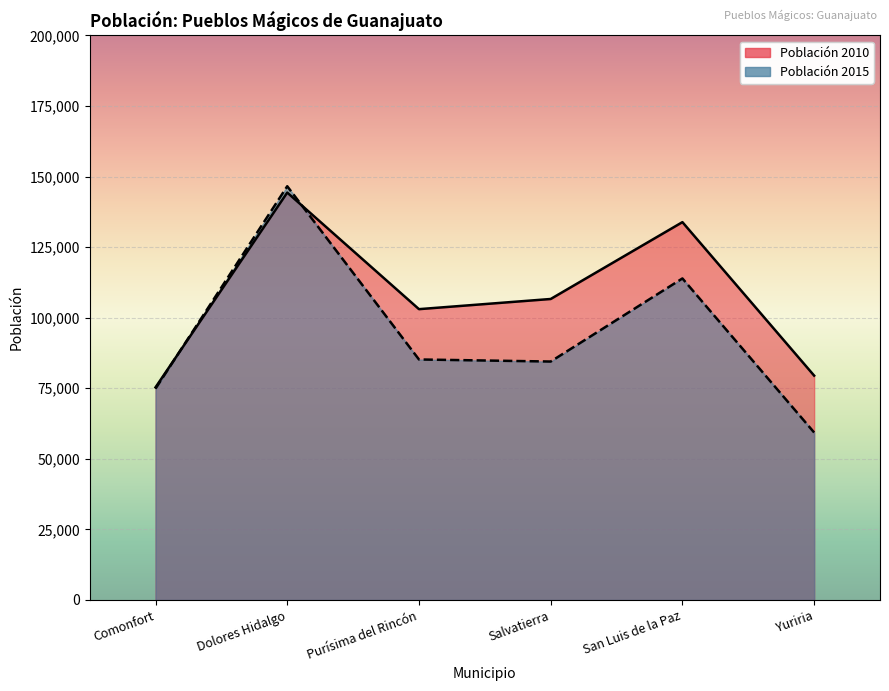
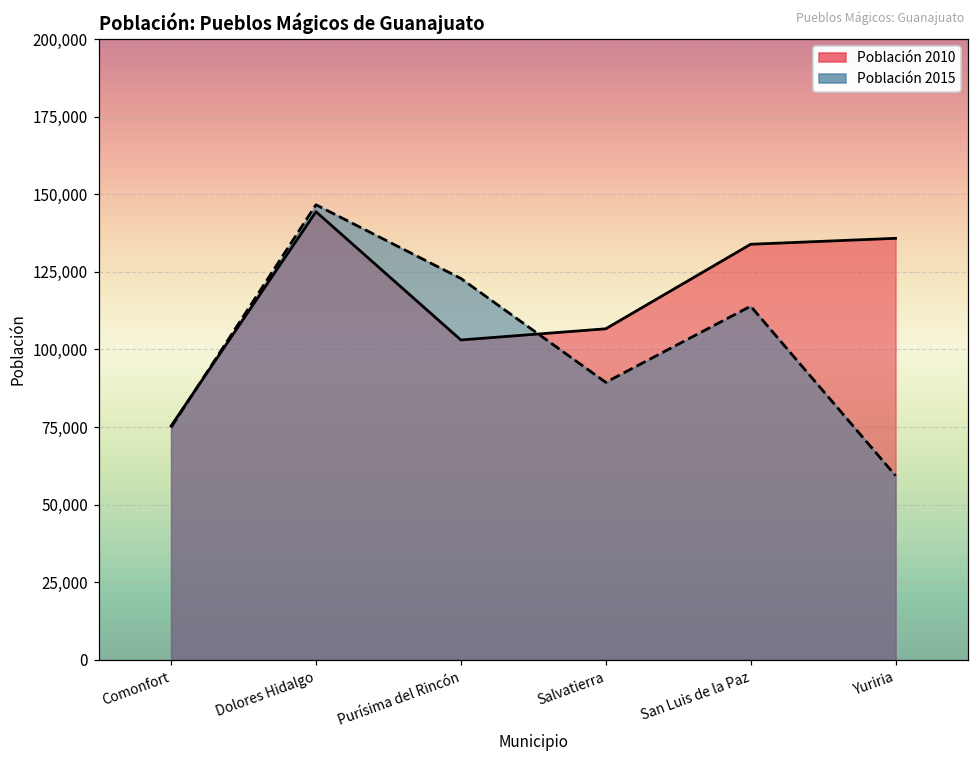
Población 2015, Purísima del Rincón: 85,000 -> 123,000
Población 2015, Salvatierra: 84,000 -> 89,000
Población 2010, Yuriria: 79,000 -> 136,000
